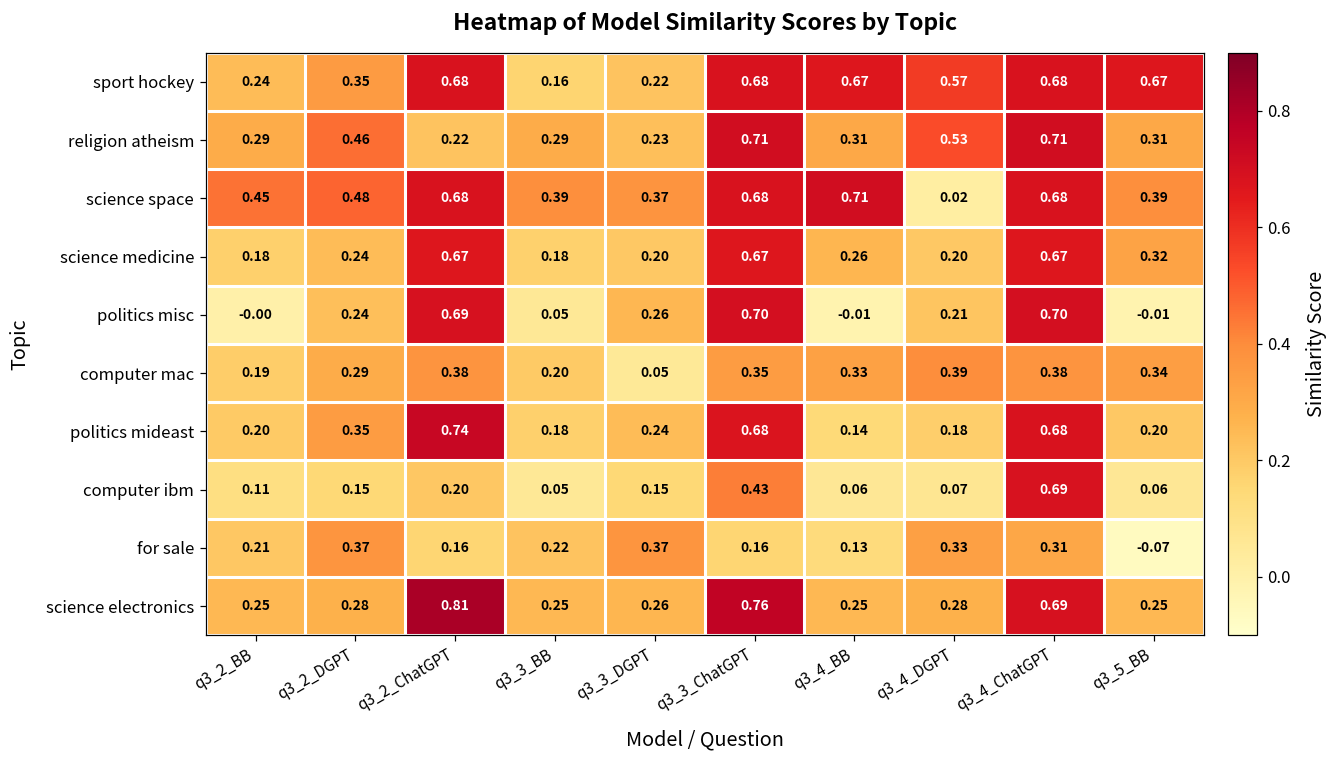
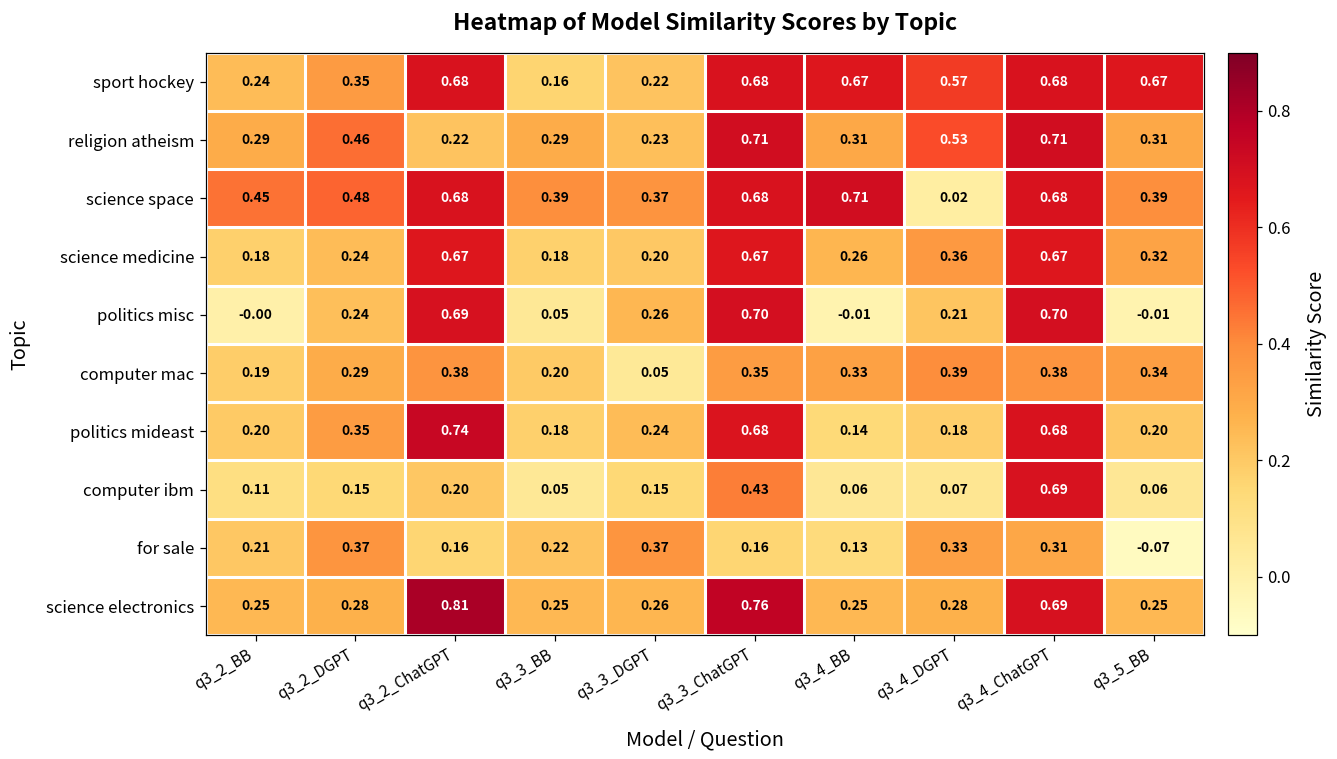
science medicine, q3_4_DGPT: 0.20 -> 0.36
